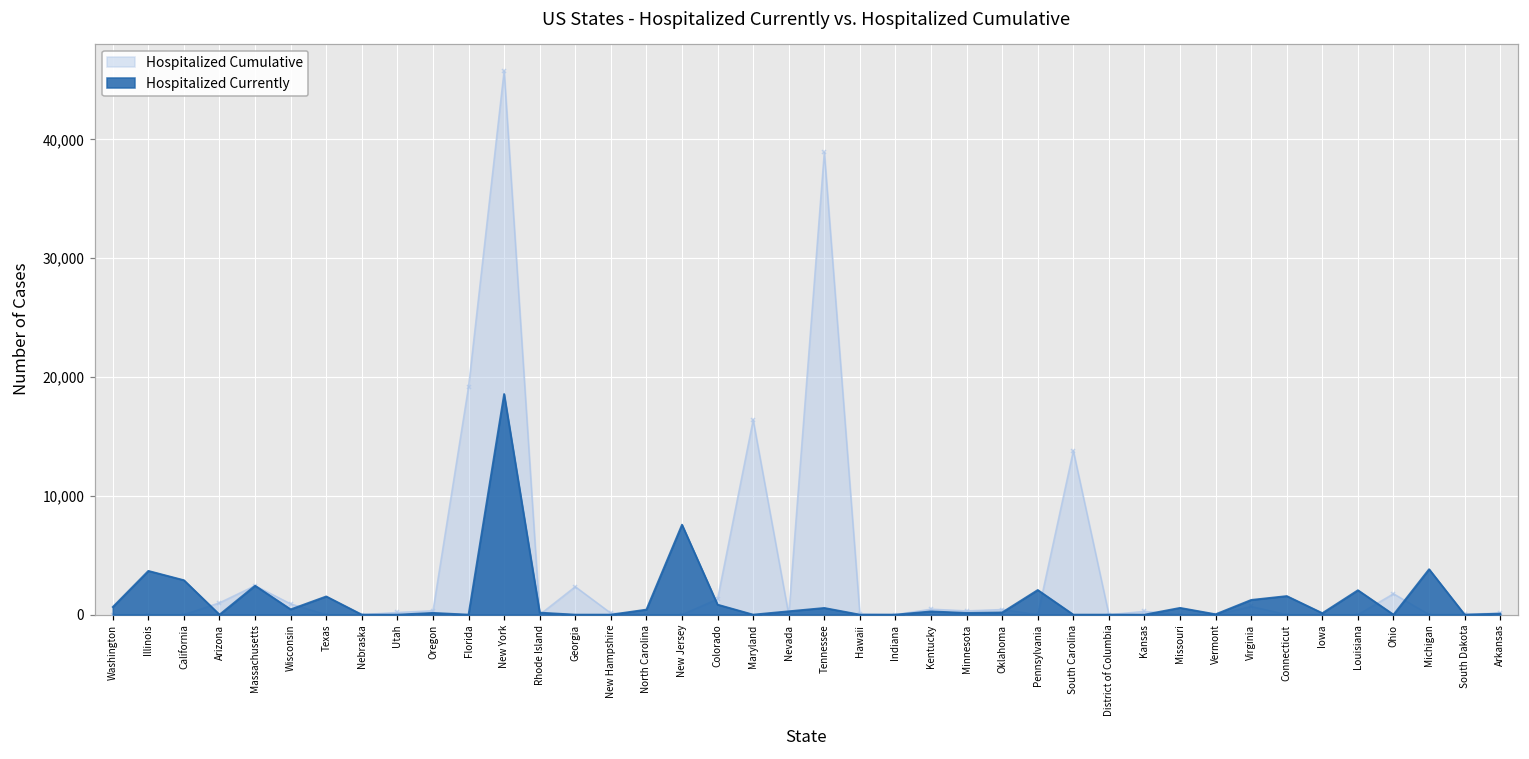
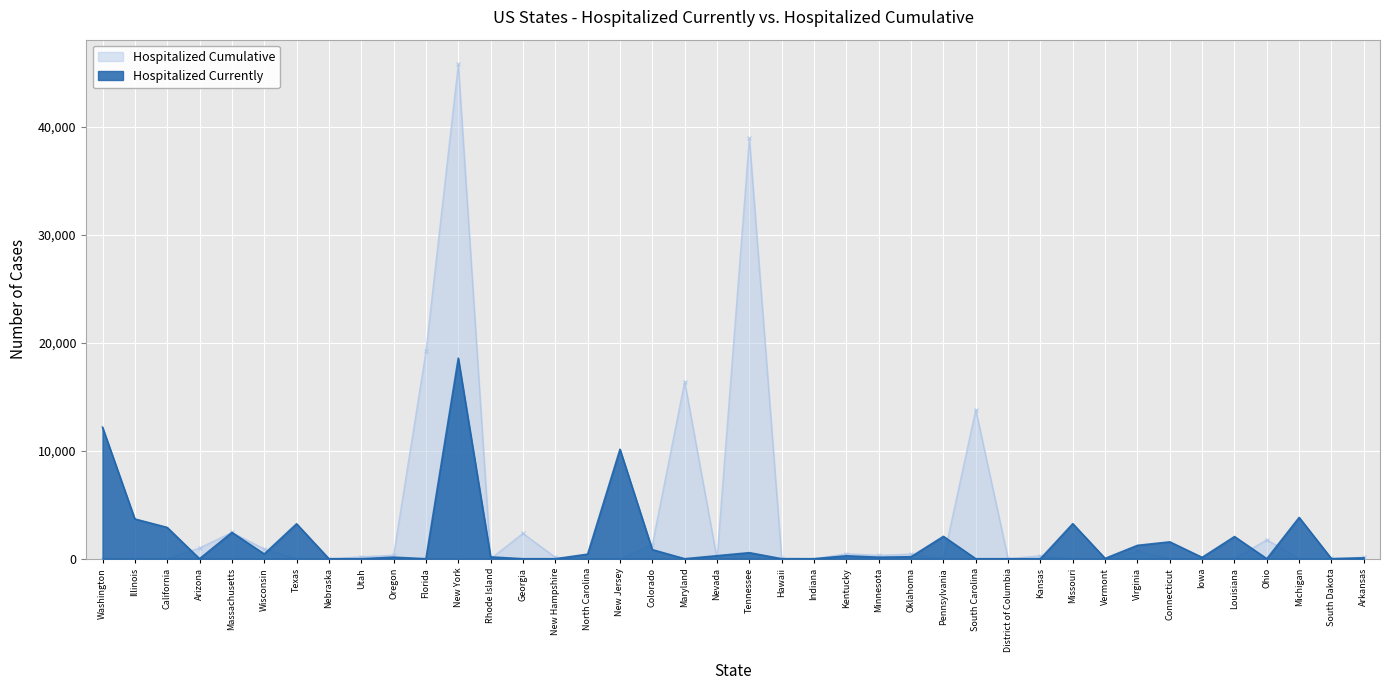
Hospitalized Currently, Washington: 600 -> 12,200
Hospitalized Currently, Texas: 1,500 -> 3,200
Hospitalized Currently, New Jersey: 7,600 -> 10,100
Hospitalized Currently, Missouri: 600 -> 3,200
